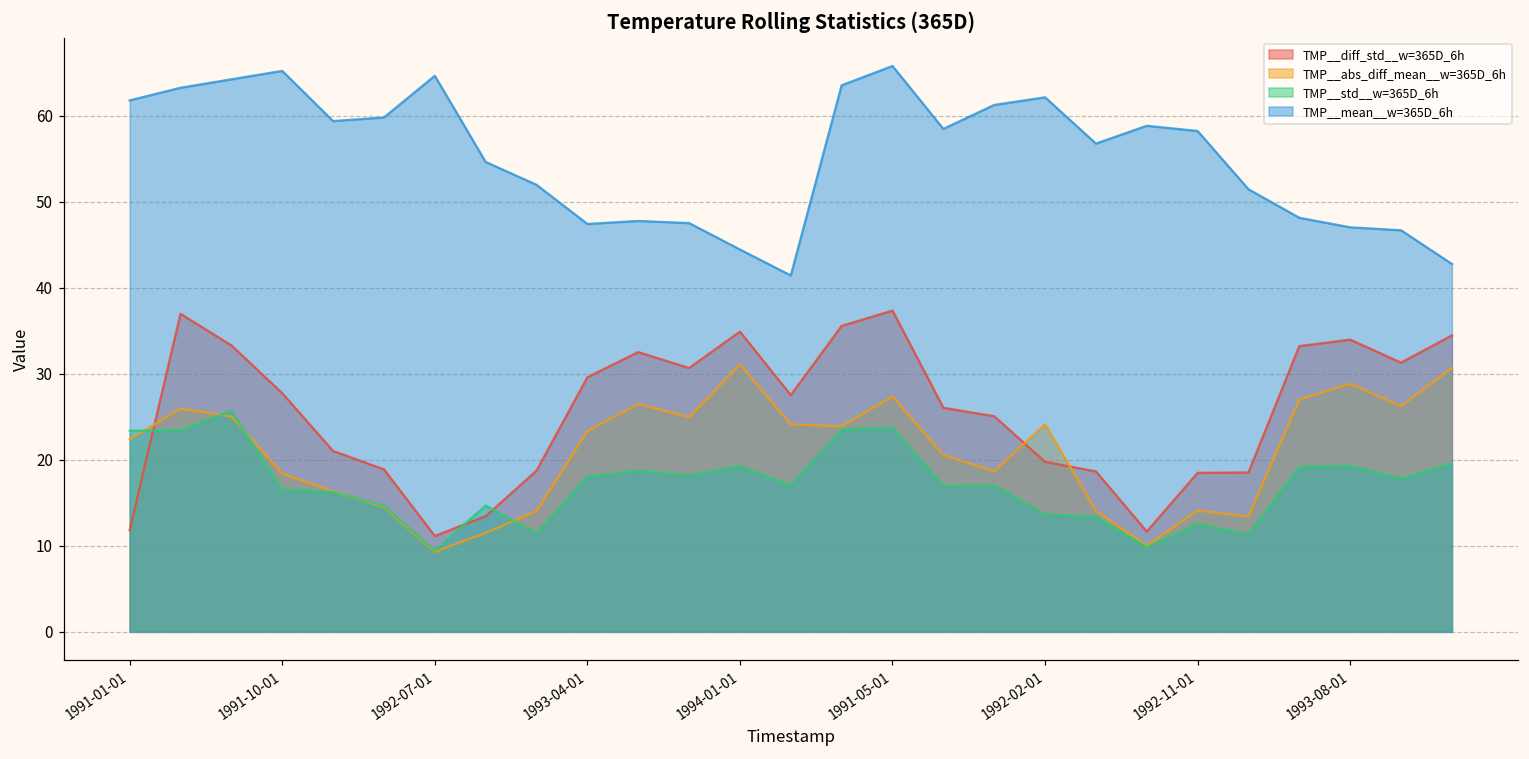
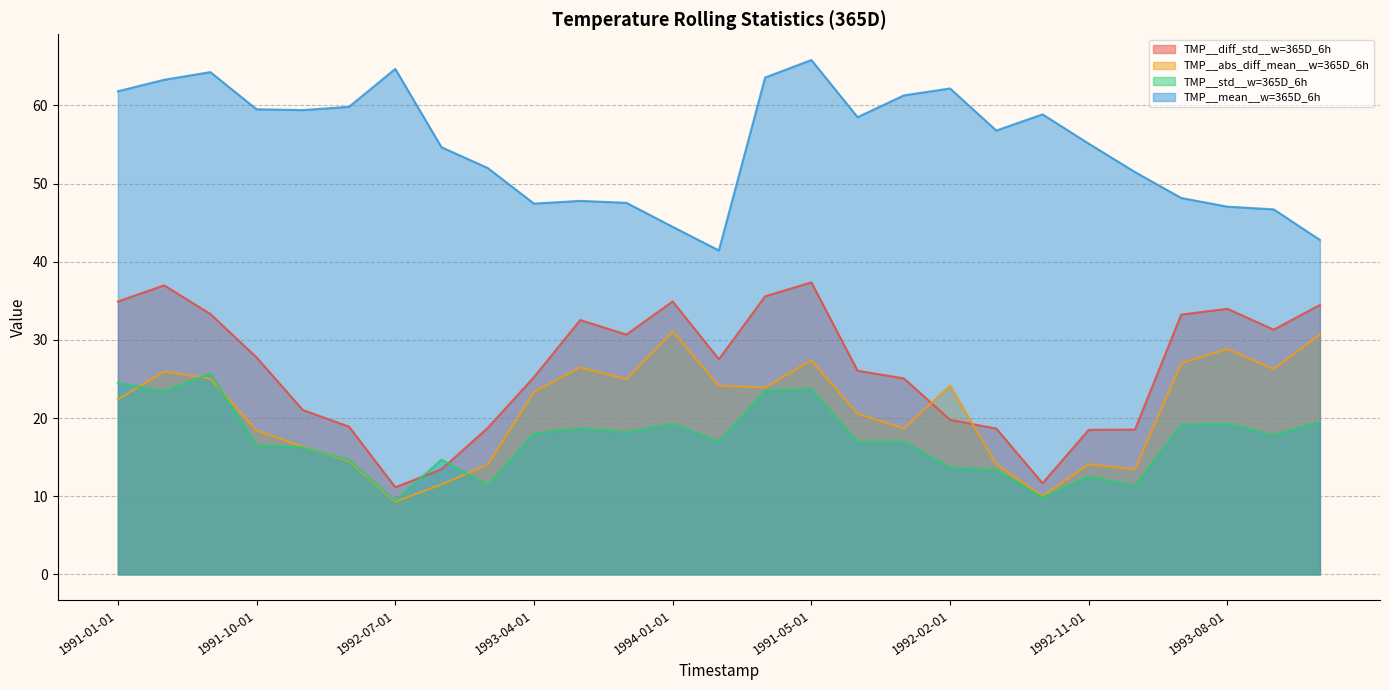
TMP__diff_std__w=365D_6h, 1991-01-01: 12 -> 35
TMP__std__w=365D_6h, 1991-01-01: 23 -> 25
TMP__mean__w=365D_6h, 1991-10-01: 65 -> 60
TMP__diff_std__w=365D_6h, 1993-04-01: 30 -> 25
TMP__mean__w=365D_6h, 1992-11-01: 58 -> 55
